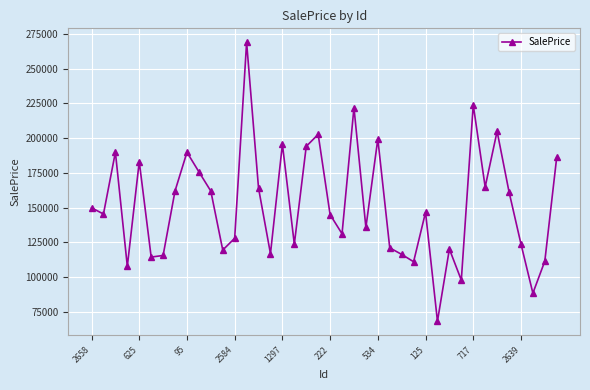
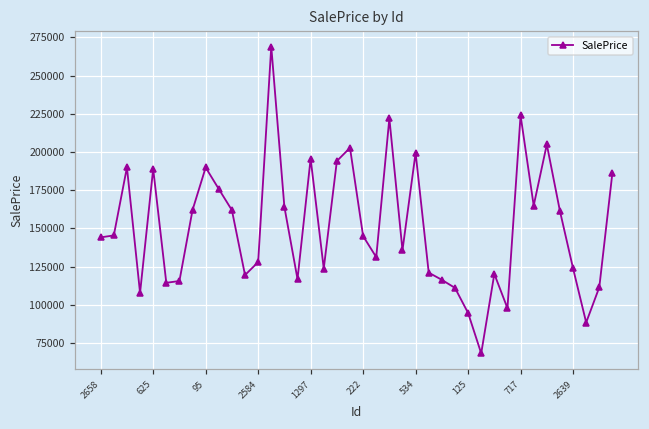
2658: 150000 -> 144000
625: 183000 -> 189000
125: 147000 -> 95000
